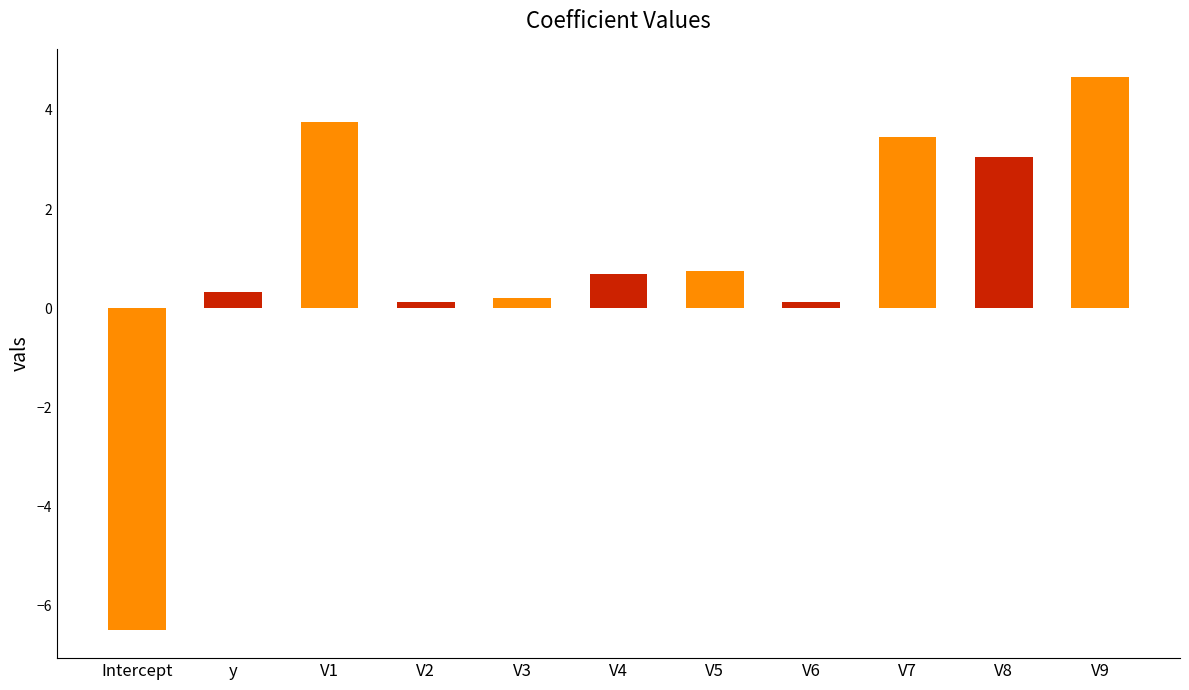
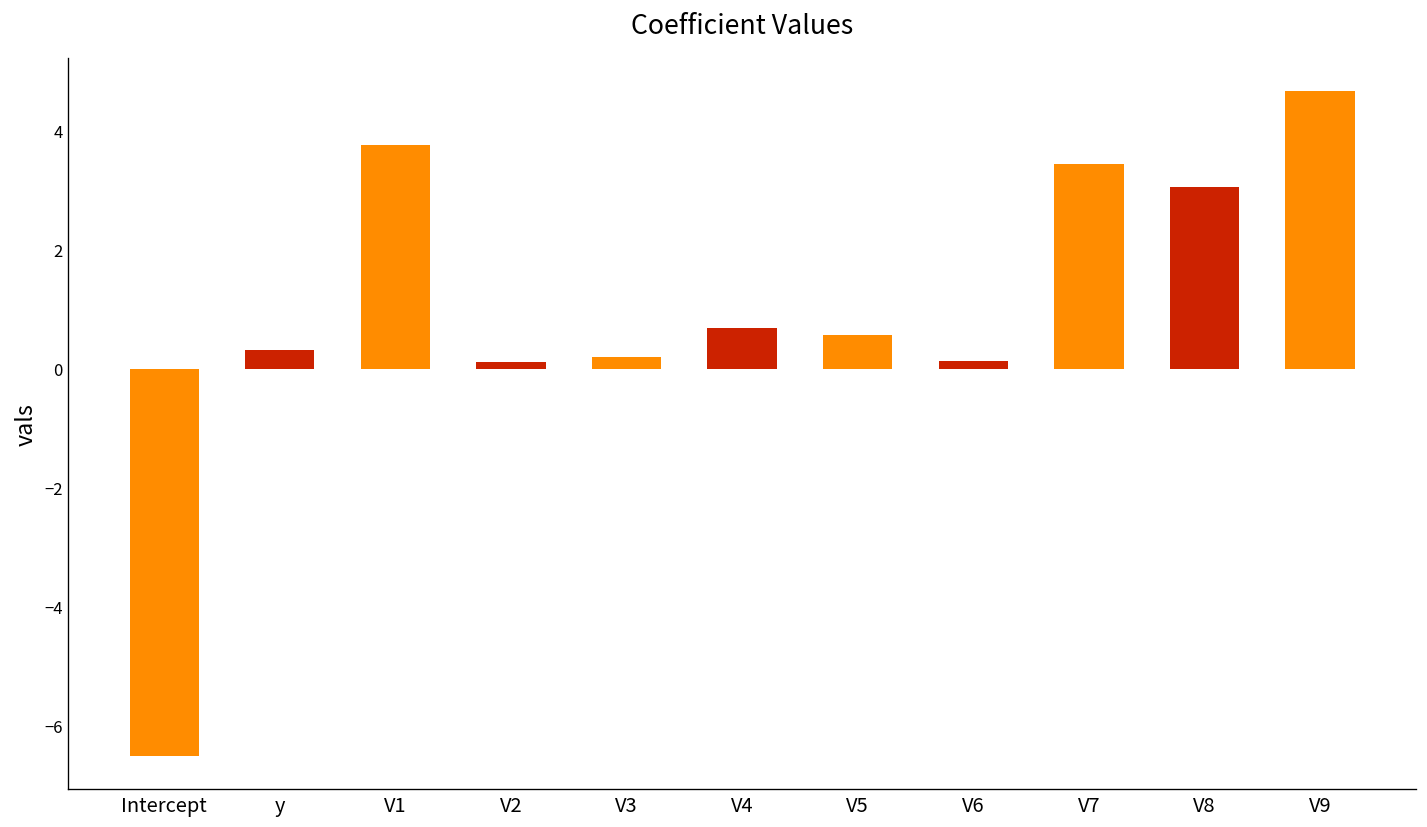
V5: 0.7 -> 0.6
